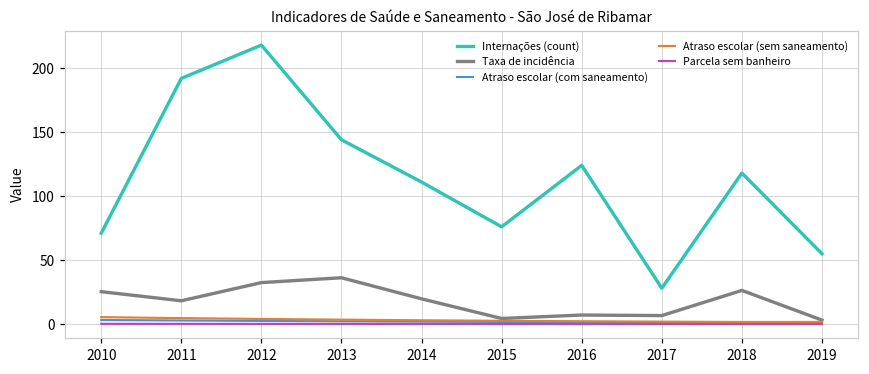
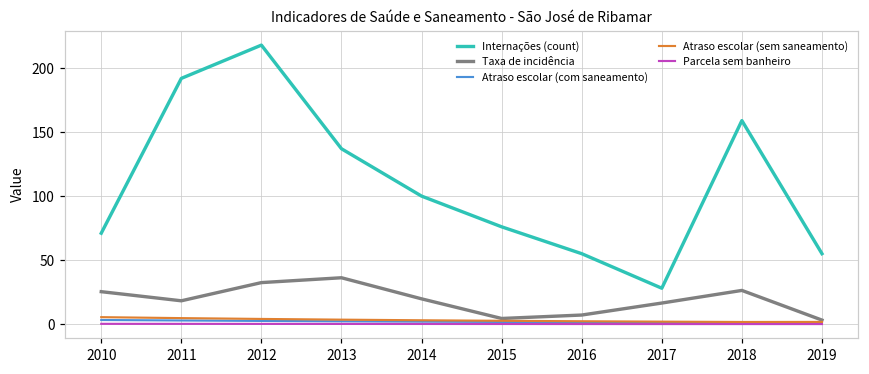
Internações (count), 2013: 144 -> 137
Internações (count), 2014: 111 -> 100
Internações (count), 2016: 124 -> 55
Taxa de incidência, 2017: 7 -> 16
Internações (count), 2018: 118 -> 159
